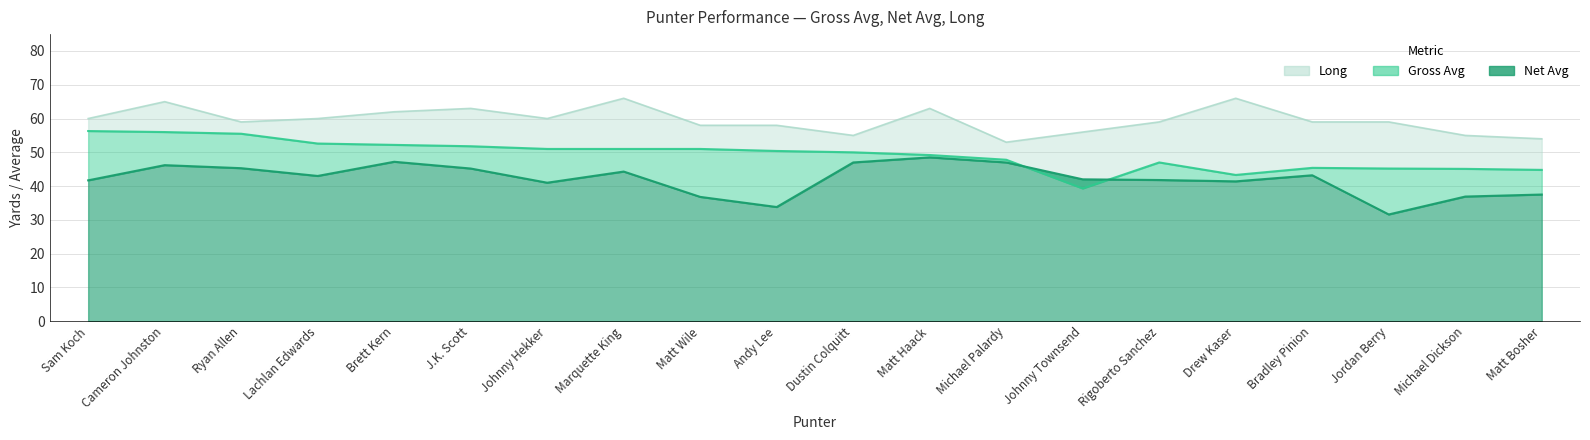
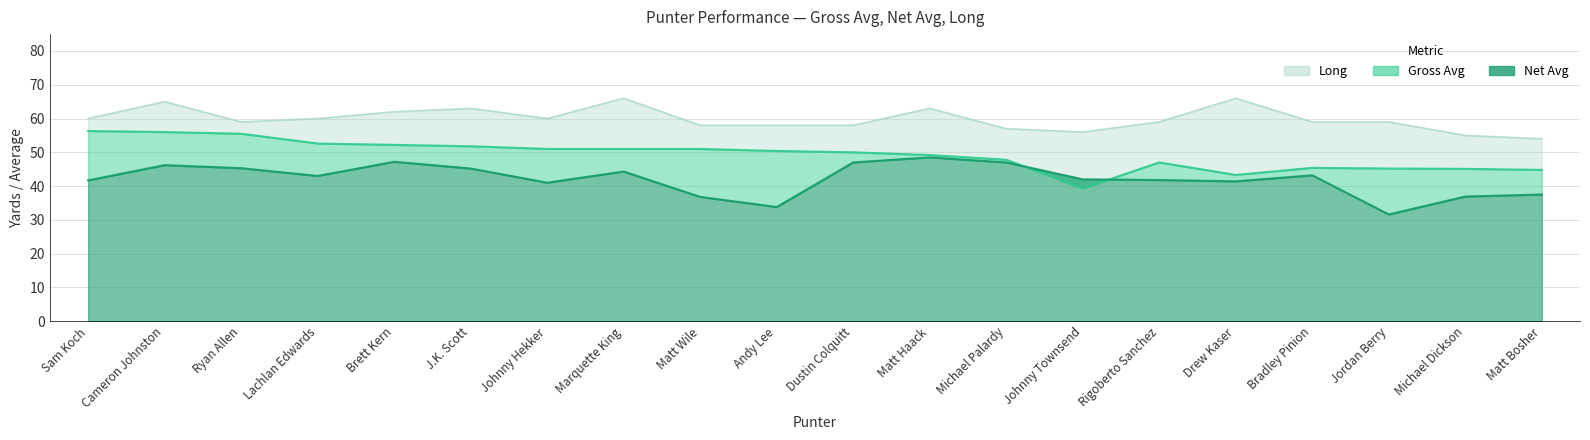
Long, Dustin Colquitt: 55 -> 58
Long, Michael Palardy: 53 -> 57
